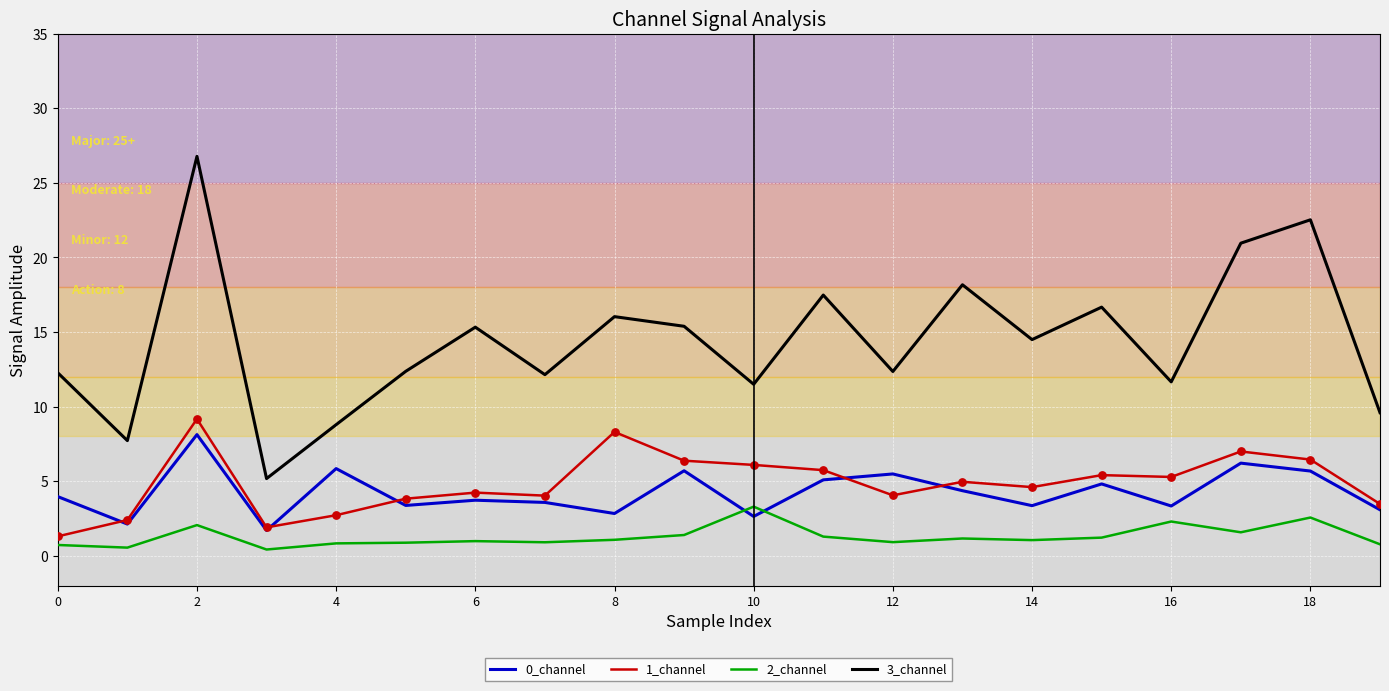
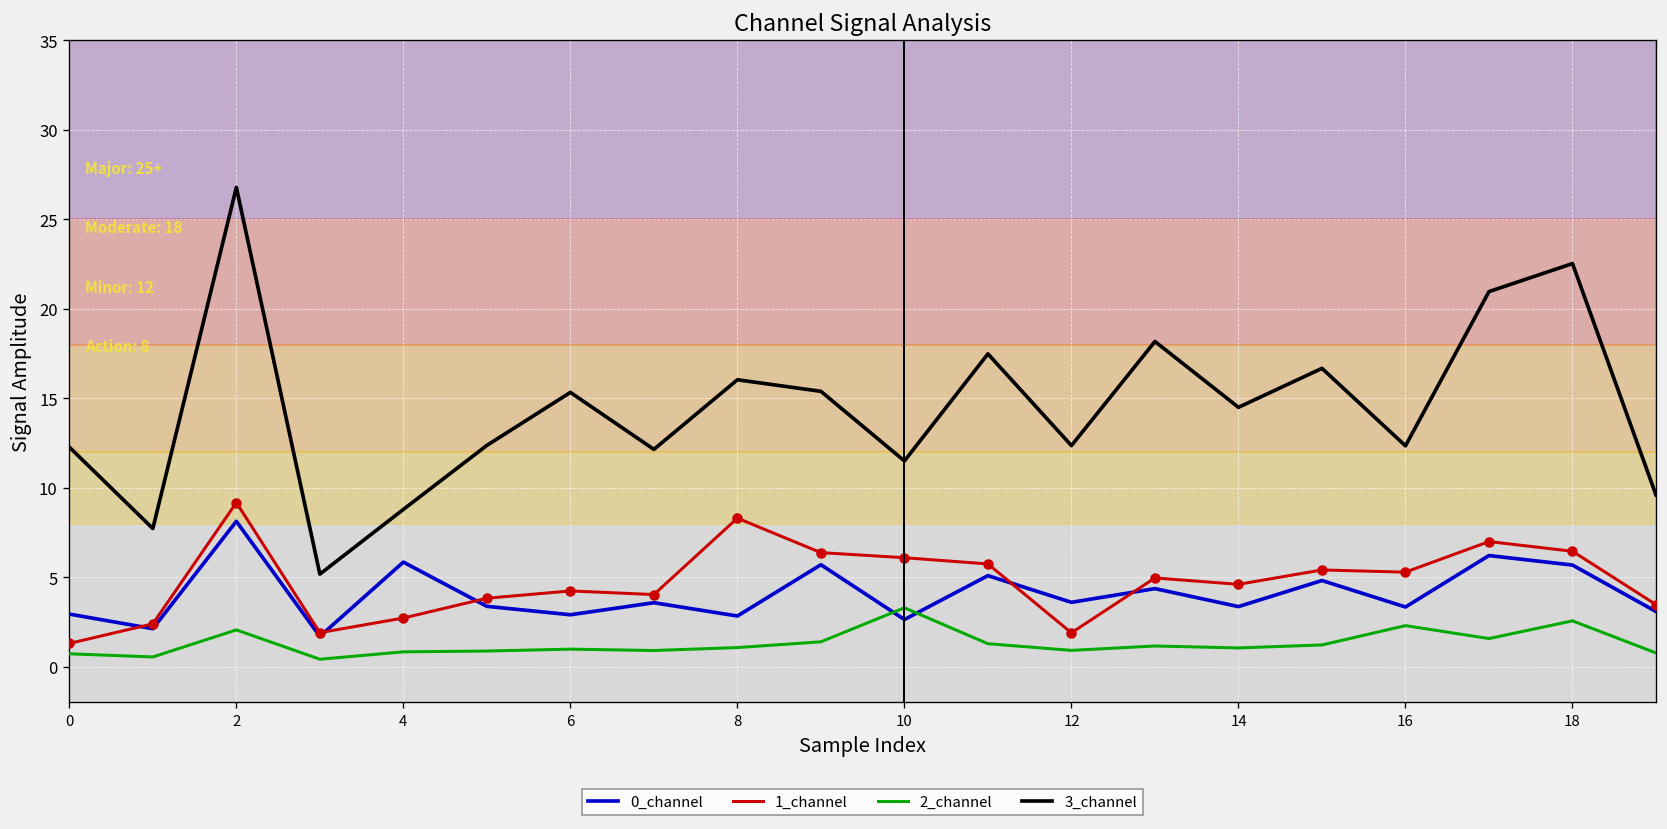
0_channel, 0: 4.0 -> 2.9
0_channel, 6: 3.7 -> 2.9
0_channel, 12: 5.5 -> 3.6
1_channel, 12: 4.0 -> 1.9
3_channel, 16: 11.7 -> 12.3
